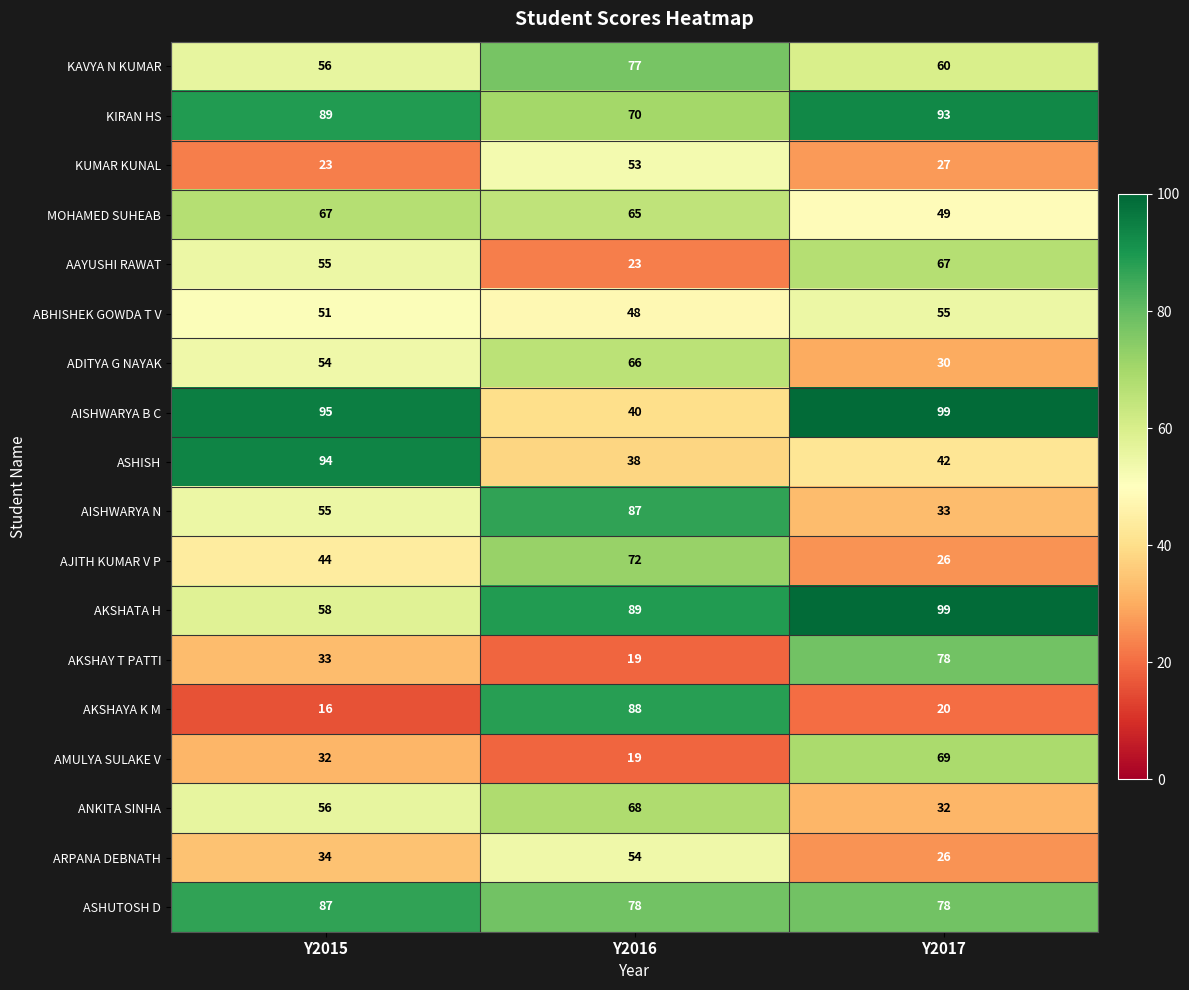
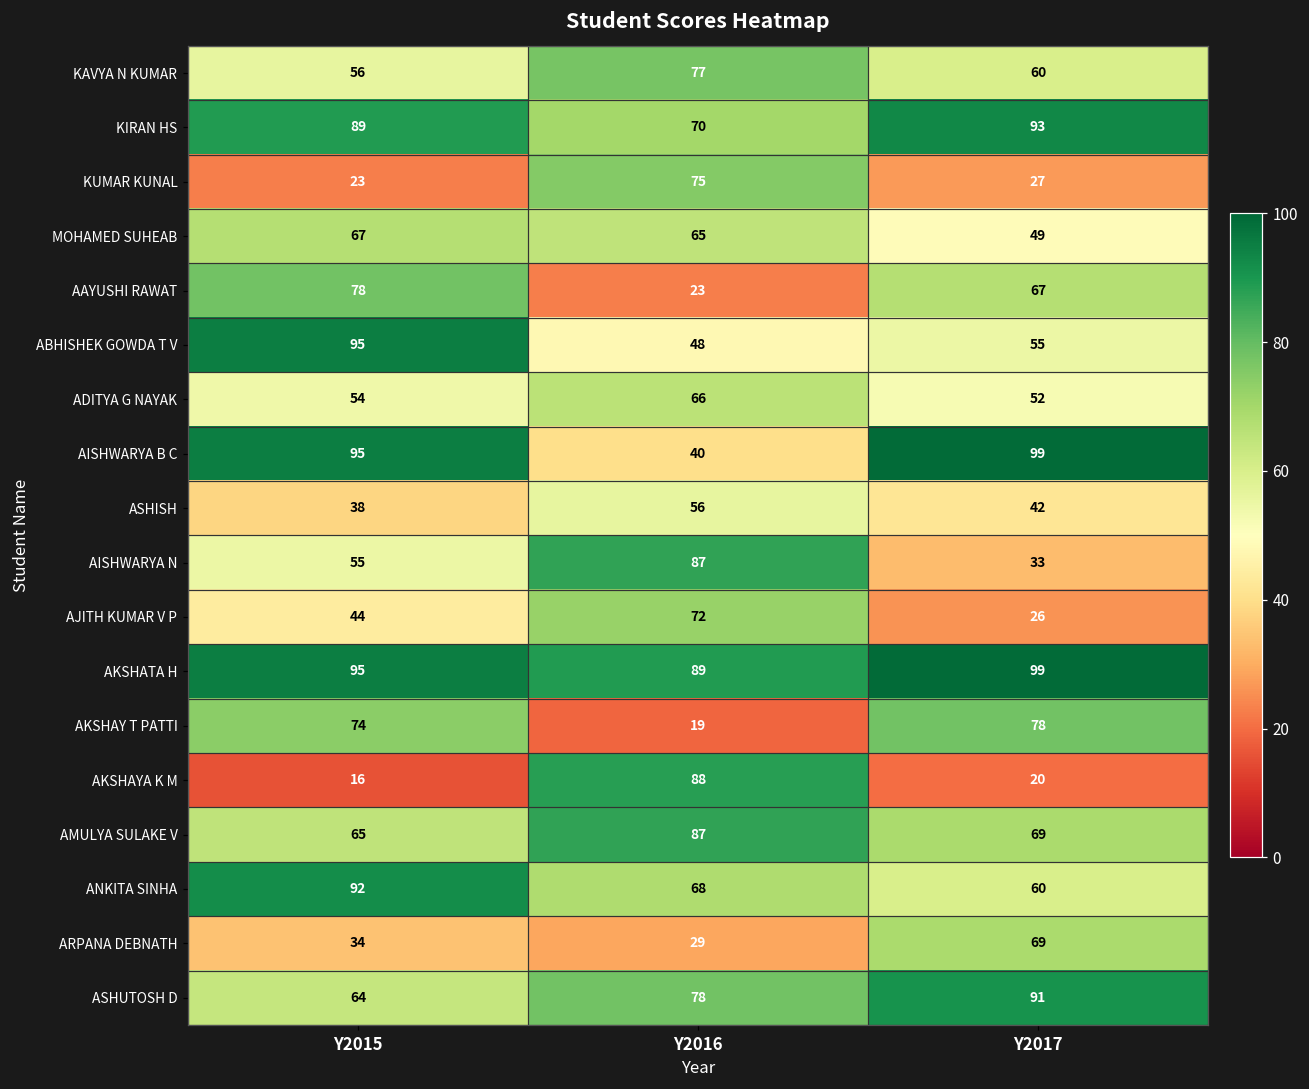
KUMAR KUNAL, Y2016: 53 -> 75
AAYUSHI RAWAT, Y2015: 55 -> 78
ABHISHEK GOWDA T V, Y2015: 51 -> 95
ADITYA G NAYAK, Y2017: 30 -> 52
ASHISH, Y2015: 94 -> 38
ASHISH, Y2016: 38 -> 56
AKSHATA H, Y2015: 58 -> 95
AKSHAY T PATTI, Y2015: 33 -> 74
AMULYA SULAKE V, Y2015: 32 -> 65
AMULYA SULAKE V, Y2016: 19 -> 87
ANKITA SINHA, Y2015: 56 -> 92
ANKITA SINHA, Y2017: 32 -> 60
ARPANA DEBNATH, Y2016: 54 -> 29
ARPANA DEBNATH, Y2017: 26 -> 69
ASHUTOSH D, Y2015: 87 -> 64
ASHUTOSH D, Y2017: 78 -> 91
